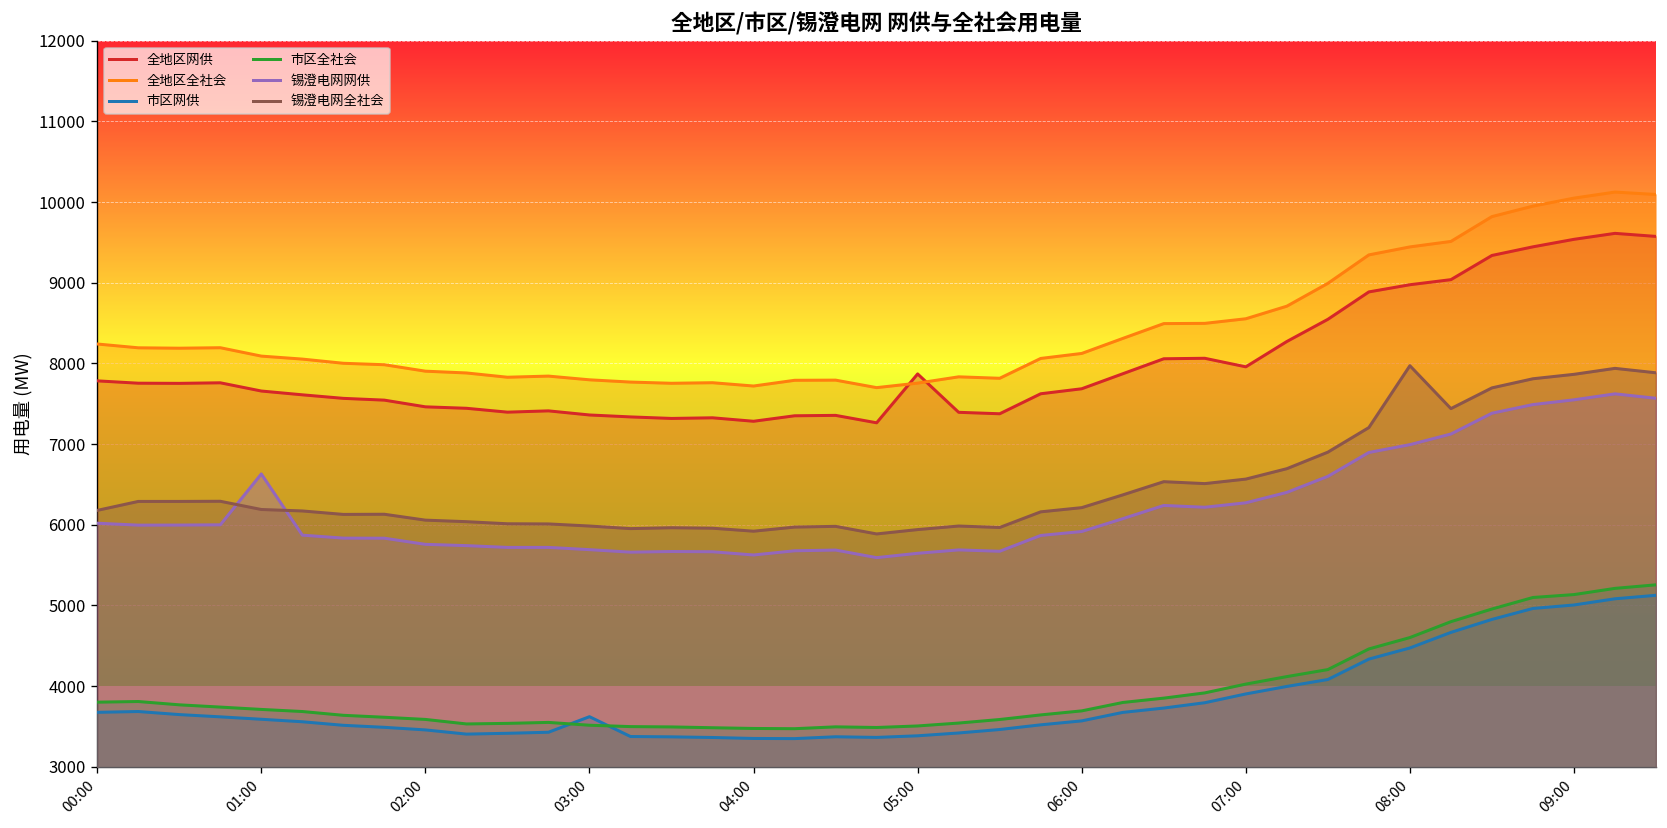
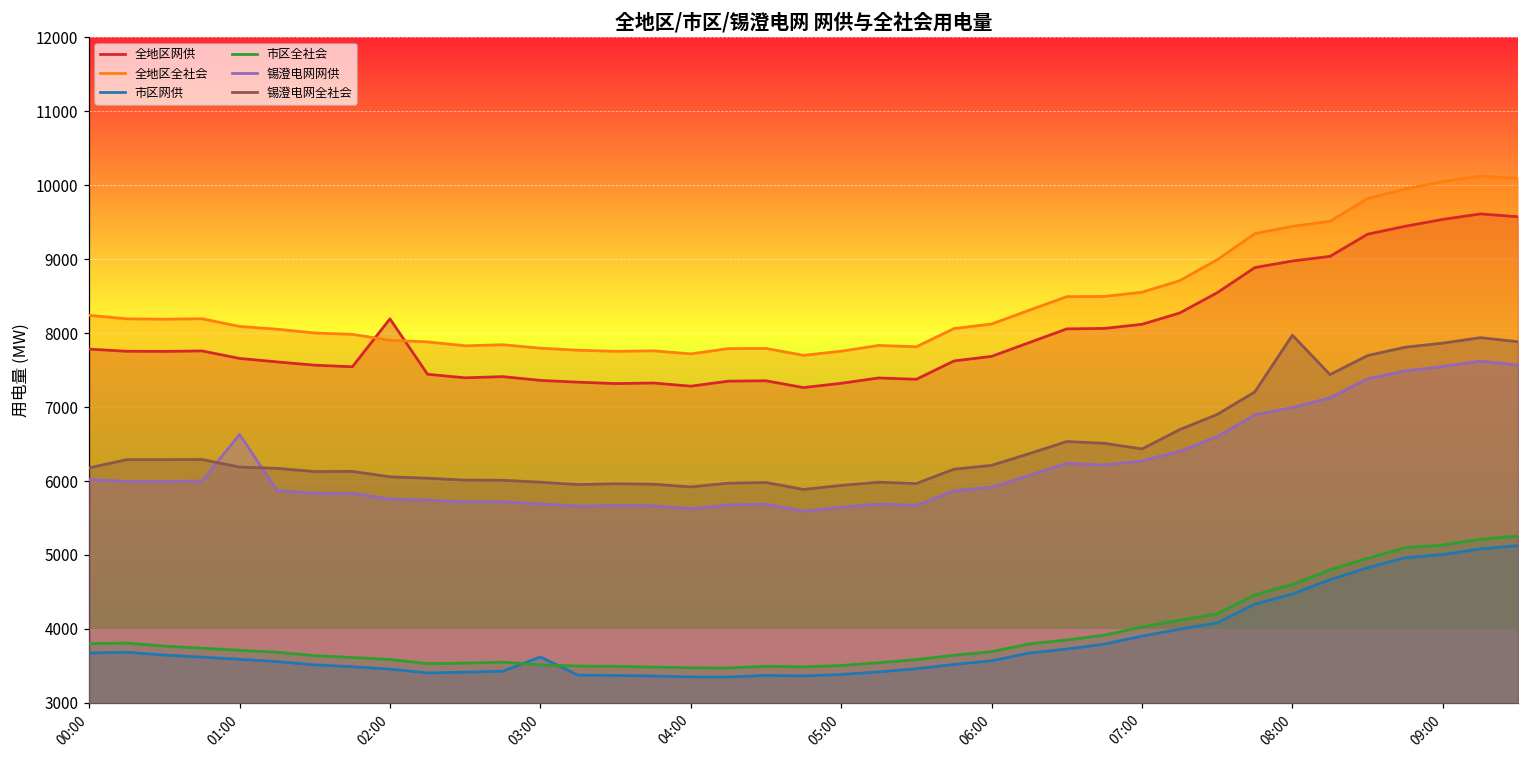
全地区网供, 02:00: 7500 -> 8200
全地区网供, 05:00: 7900 -> 7300
全地区网供, 07:00: 8000 -> 8100
锡澄电网全社会, 07:00: 6600 -> 6400
